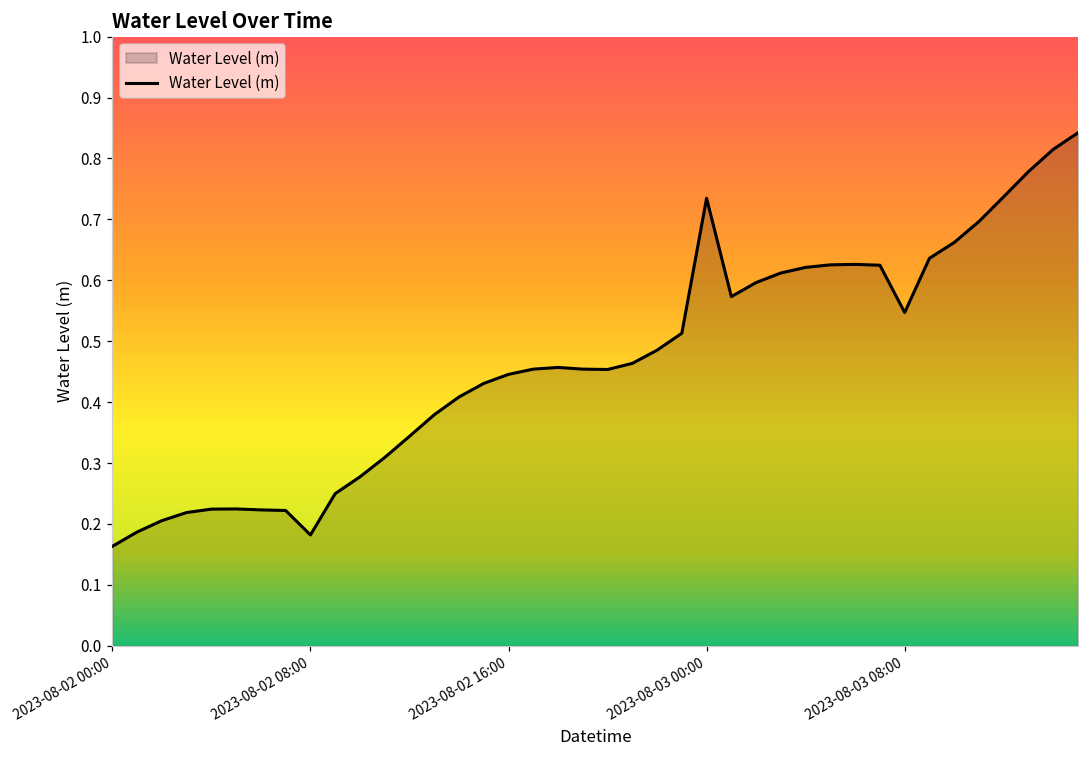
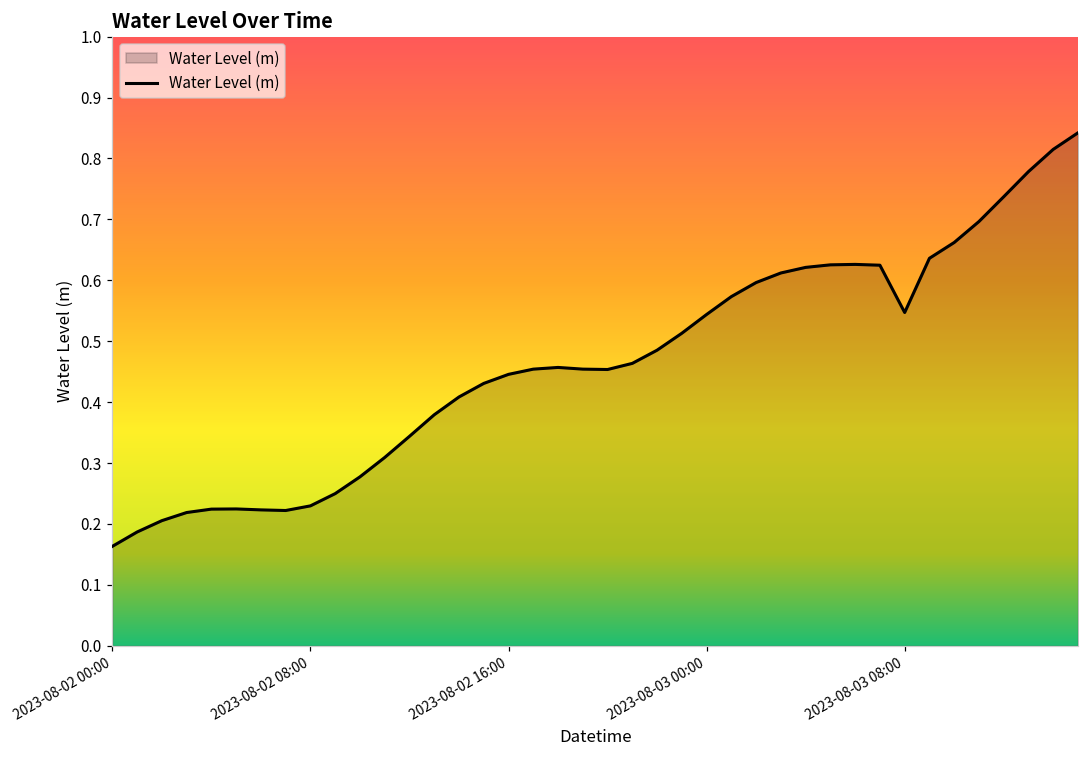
2023-08-02 08:00: 0.18 -> 0.23
2023-08-03 00:00: 0.73 -> 0.54
